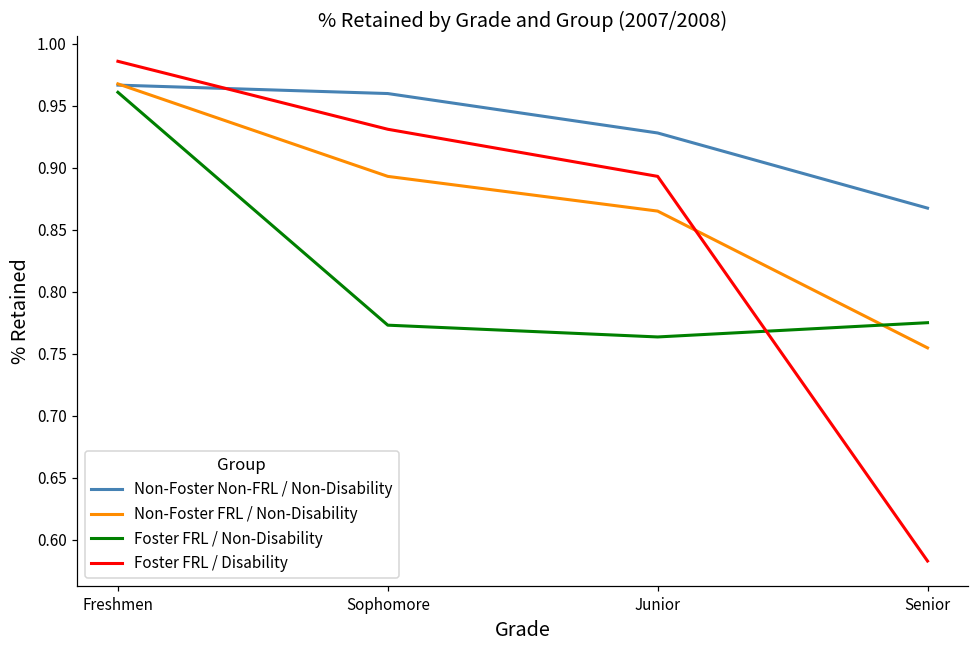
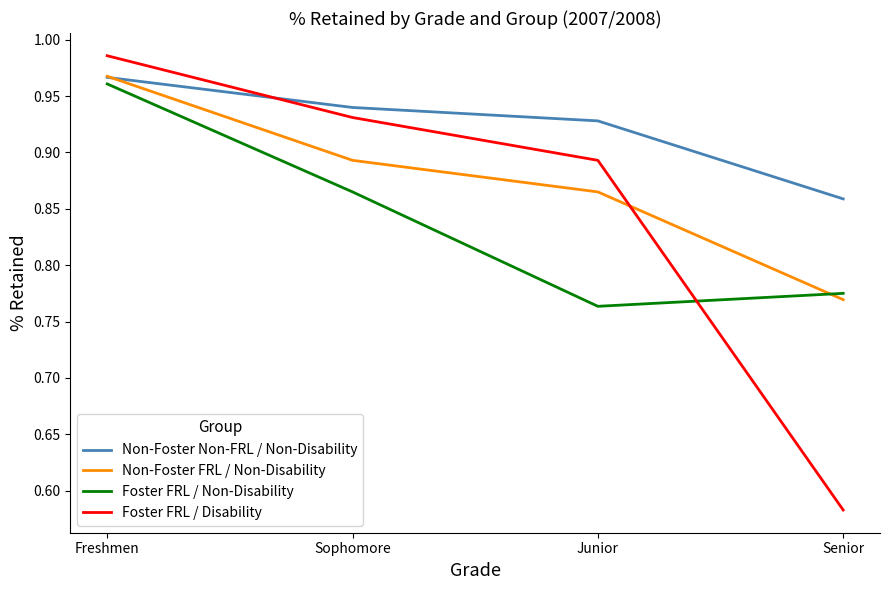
Non-Foster Non-FRL / Non-Disability, Sophomore: 0.960 -> 0.940
Foster FRL / Non-Disability, Sophomore: 0.773 -> 0.865
Non-Foster Non-FRL / Non-Disability, Senior: 0.867 -> 0.859
Non-Foster FRL / Non-Disability, Senior: 0.755 -> 0.769
